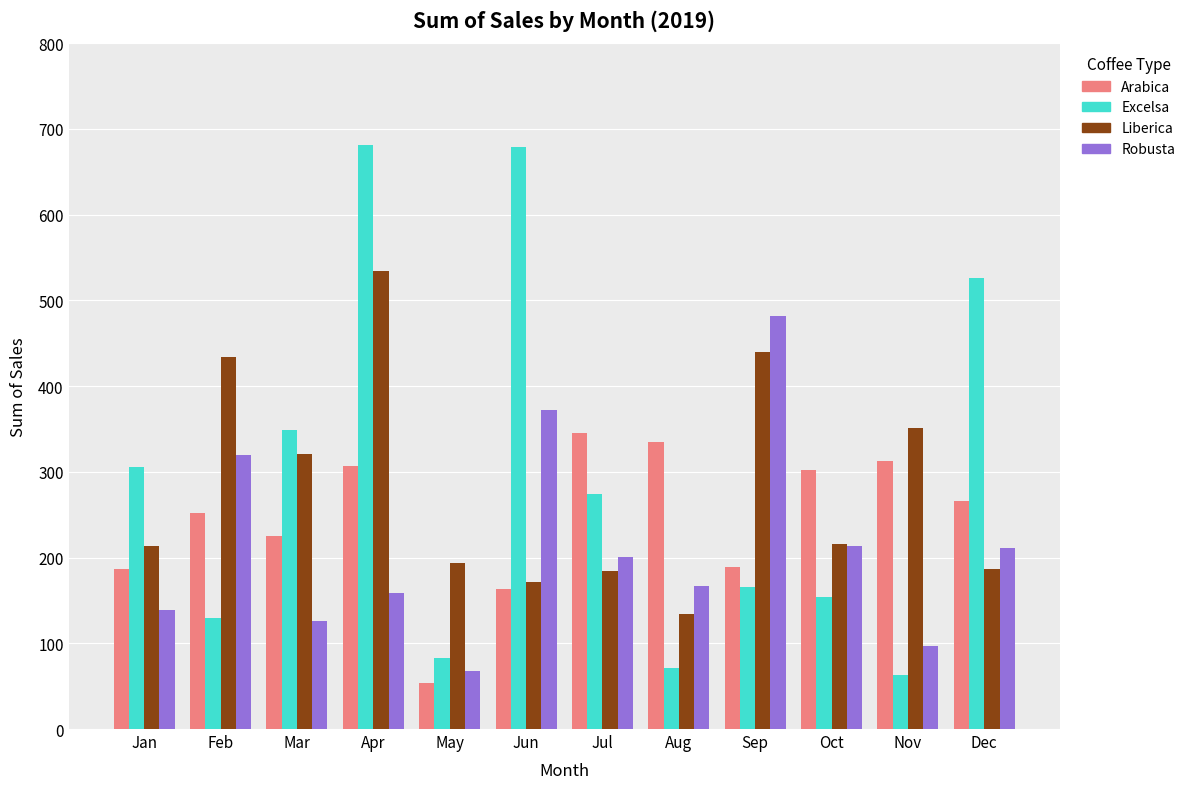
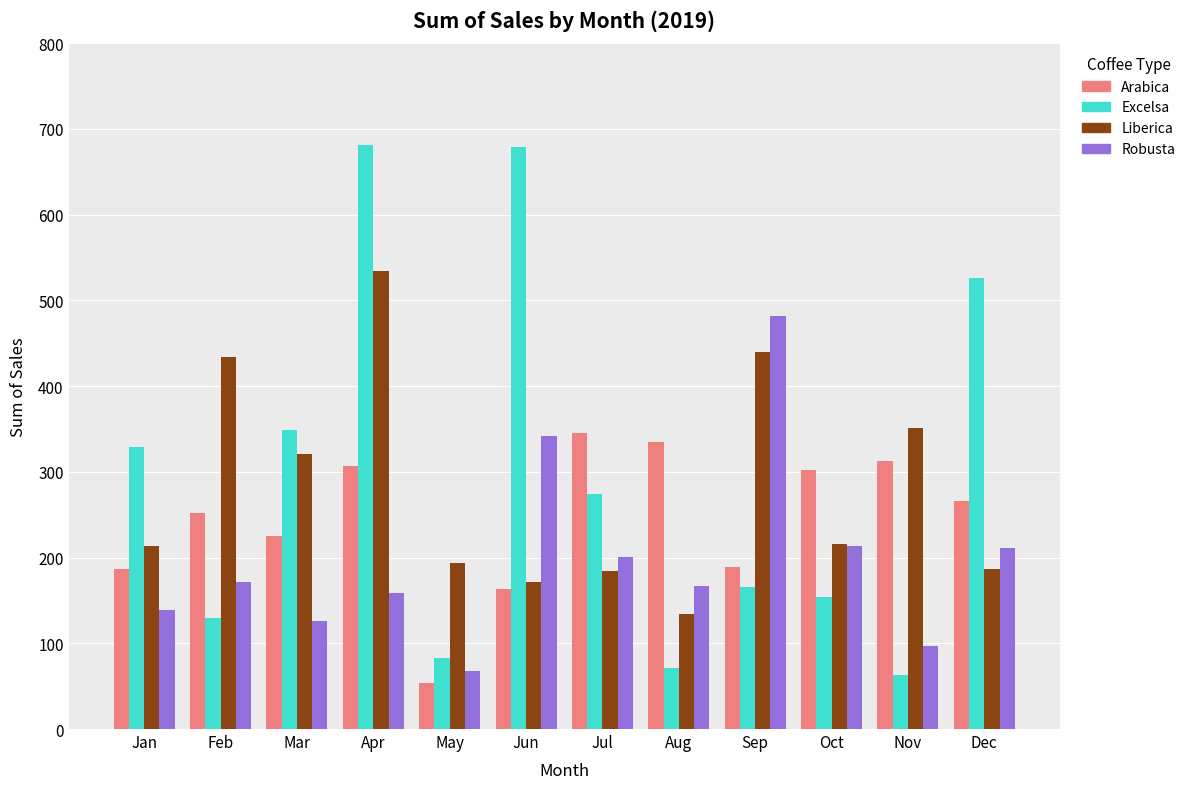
Excelsa, Jan: 310 -> 330
Robusta, Feb: 320 -> 170
Robusta, Jun: 370 -> 340
